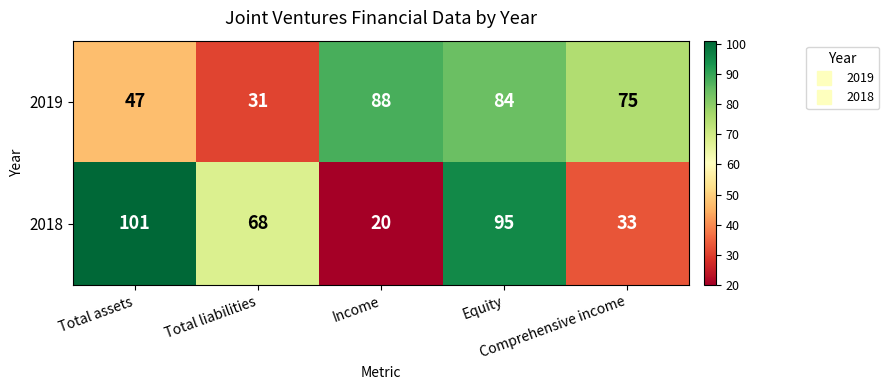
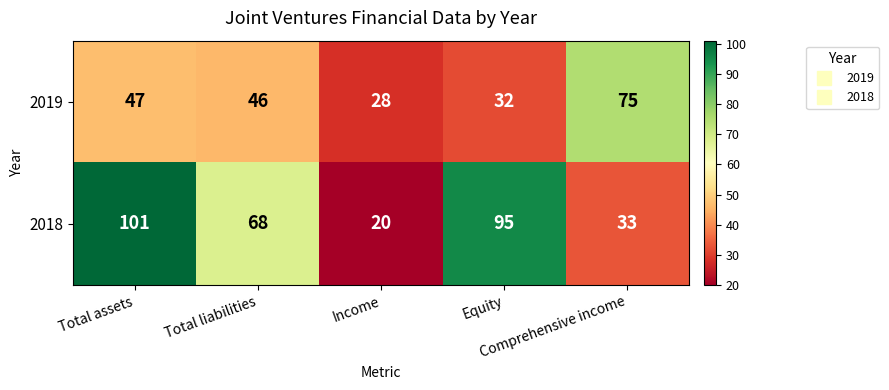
2019, Total liabilities: 31 -> 46
2019, Income: 88 -> 28
2019, Equity: 84 -> 32
